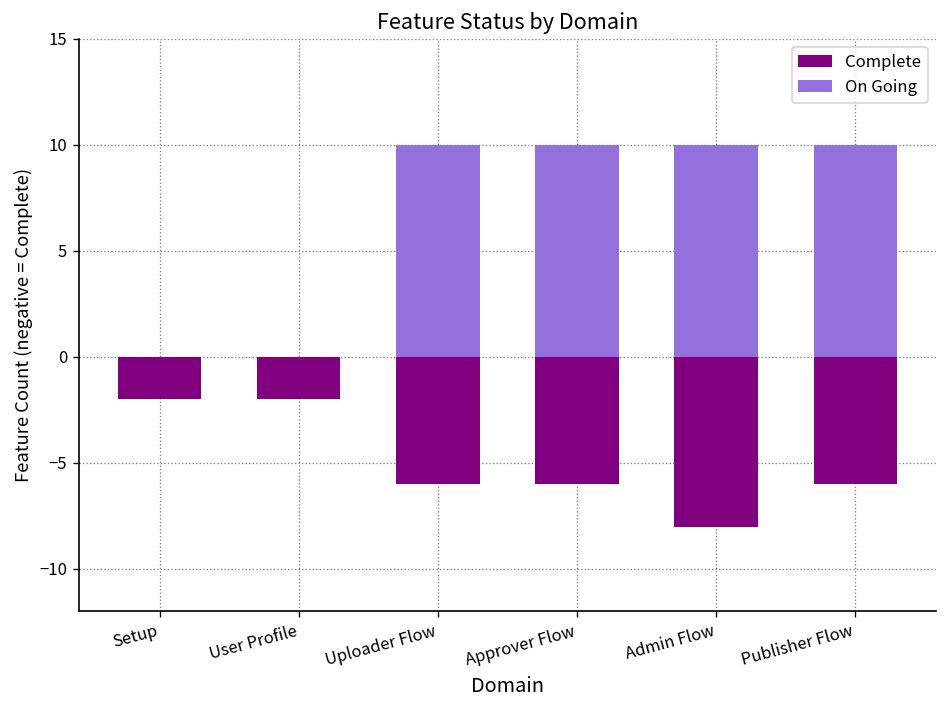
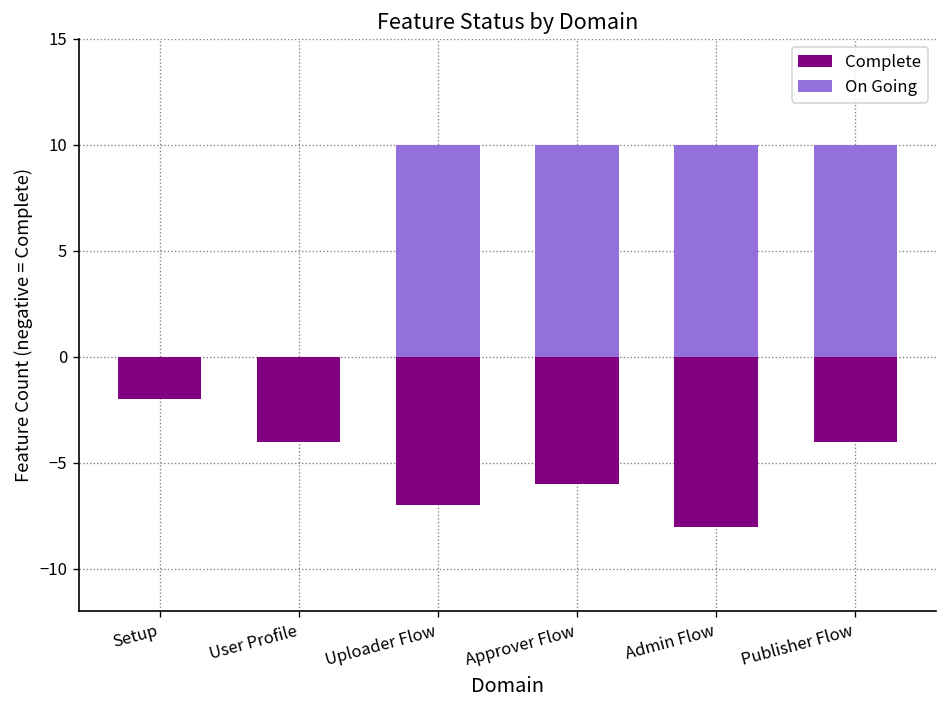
Complete, User Profile: -2.0 -> -4.0
Complete, Uploader Flow: -6.0 -> -7.0
Complete, Publisher Flow: -6.0 -> -4.0
